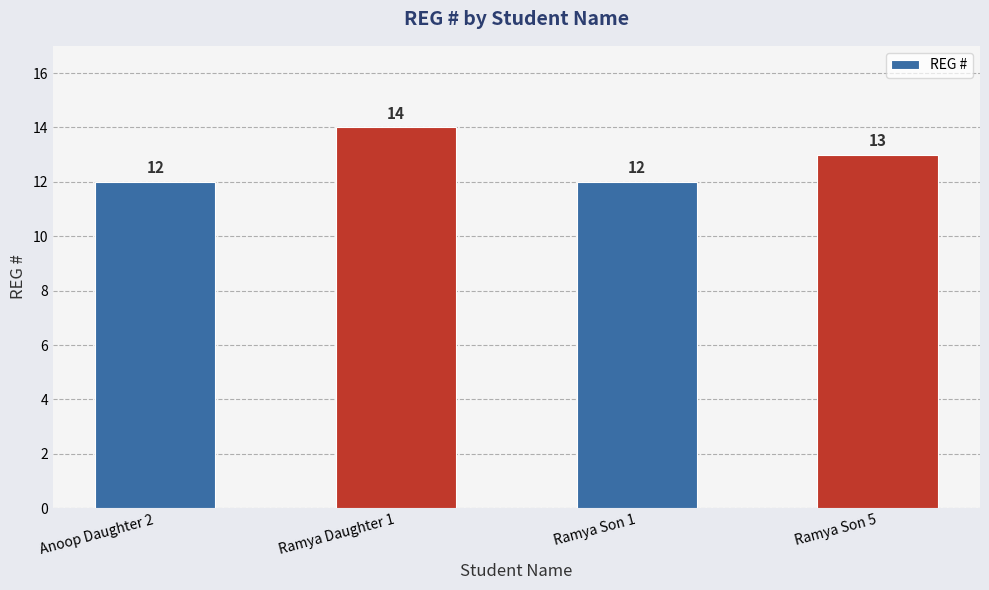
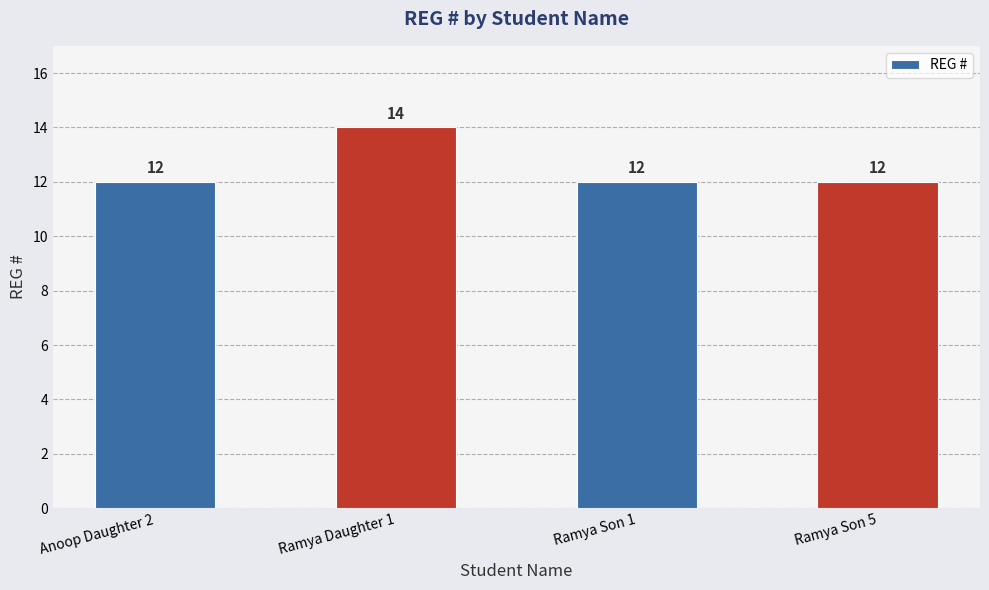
Ramya Son 5: 13 -> 12
